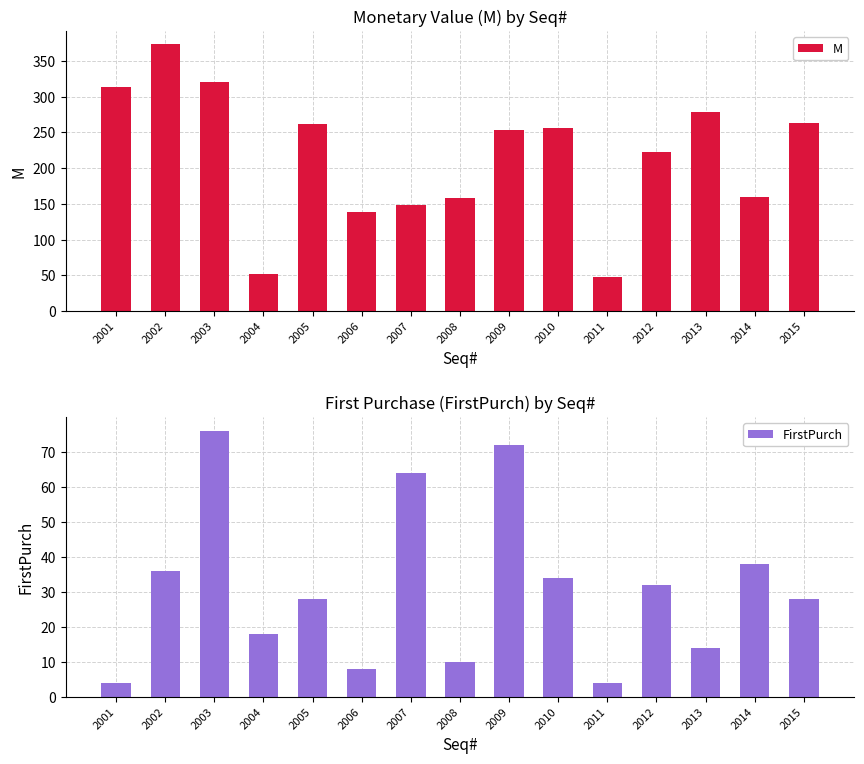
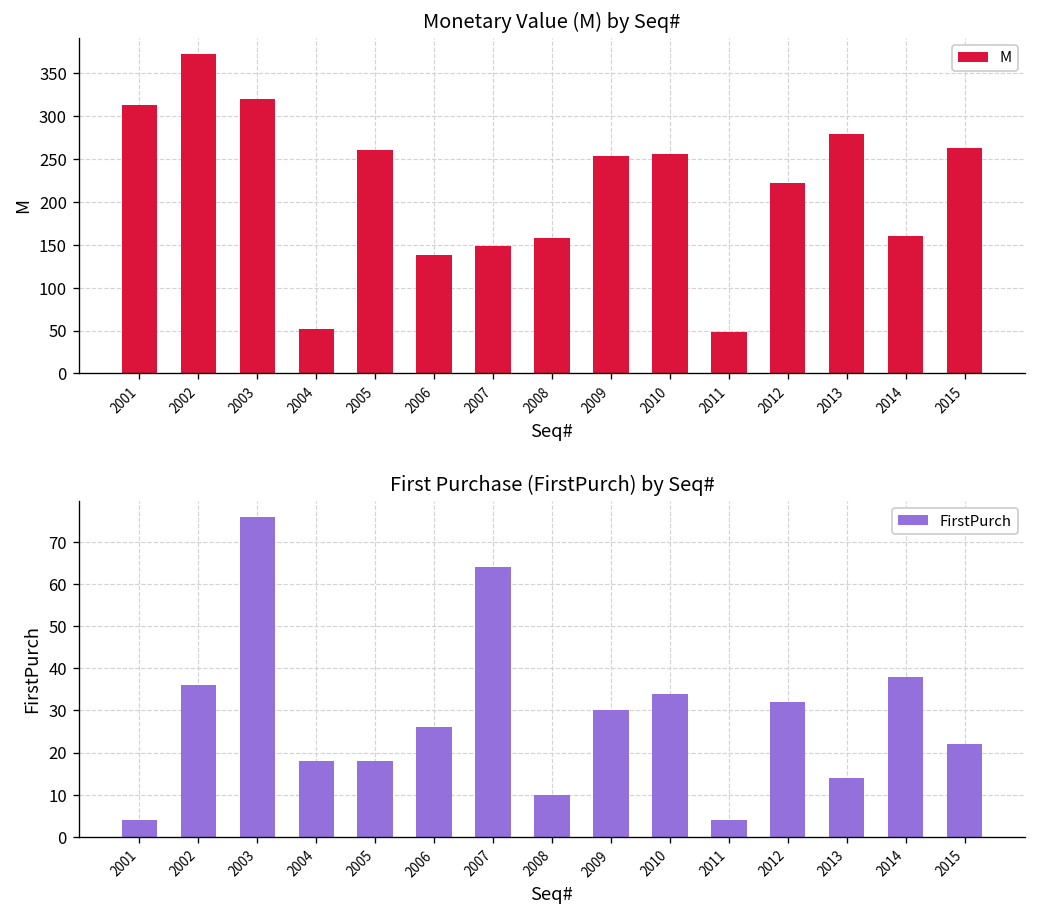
First Purchase (FirstPurch) by Seq#, 2005: 28 -> 18
First Purchase (FirstPurch) by Seq#, 2006: 8 -> 26
First Purchase (FirstPurch) by Seq#, 2009: 72 -> 30
First Purchase (FirstPurch) by Seq#, 2015: 28 -> 22
